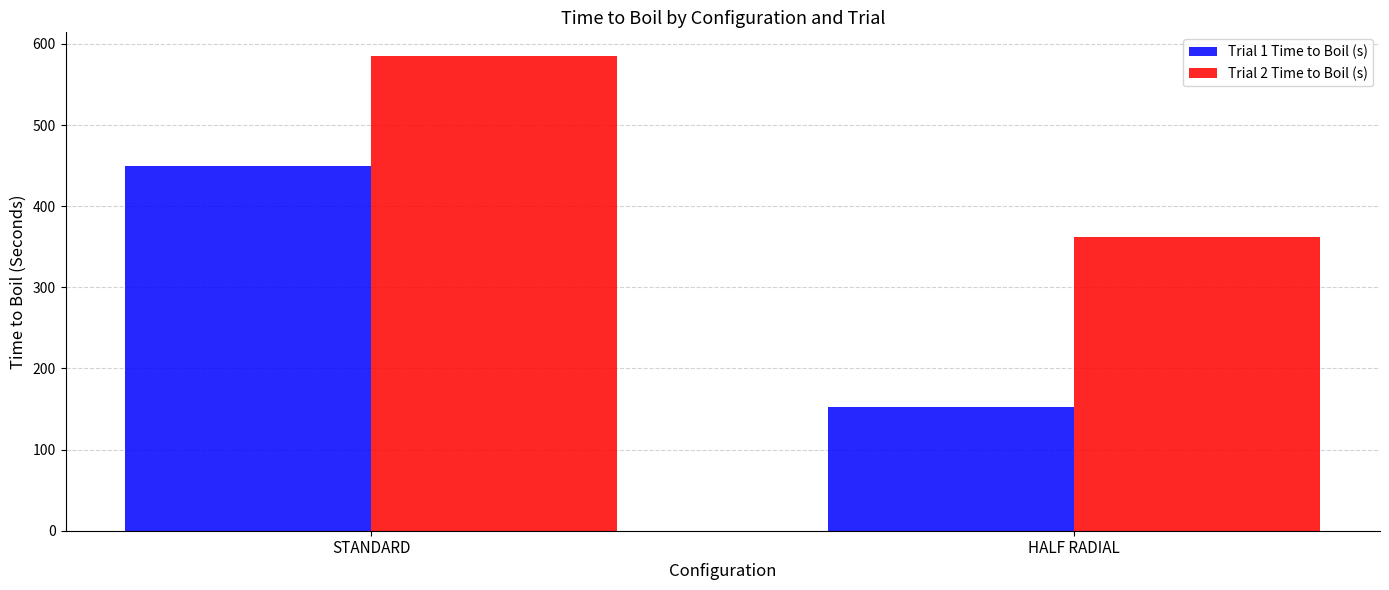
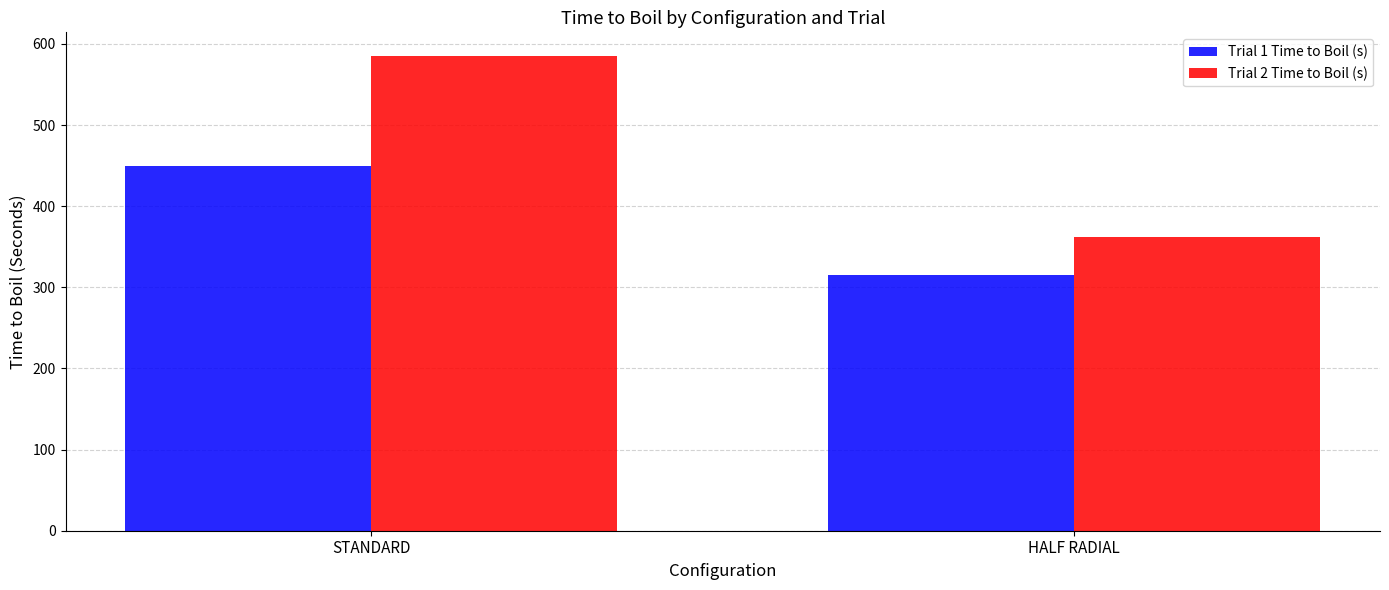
Trial 1 Time to Boil (s), HALF RADIAL: 150 -> 320
